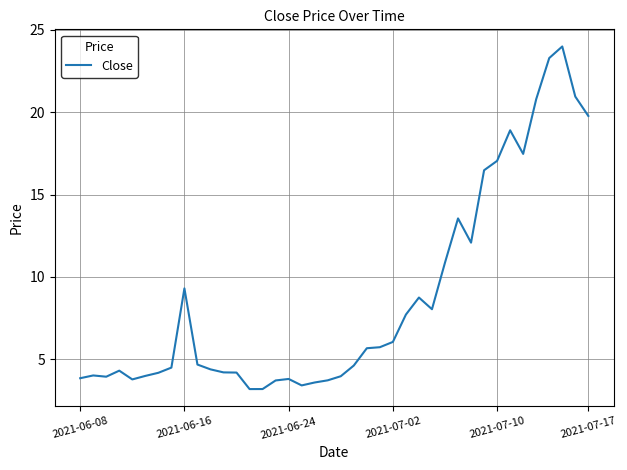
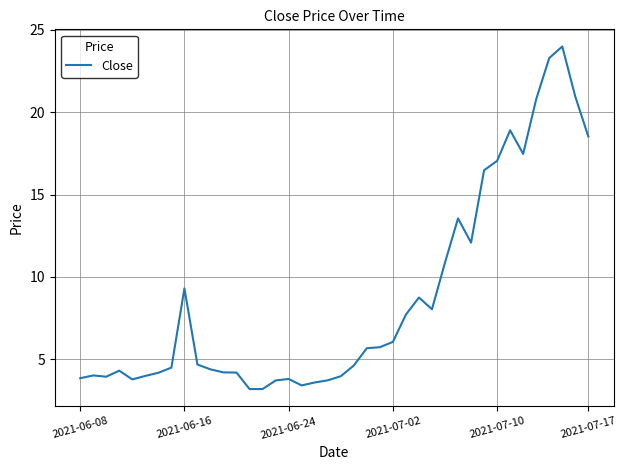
2021-07-17: 19.8 -> 18.5
